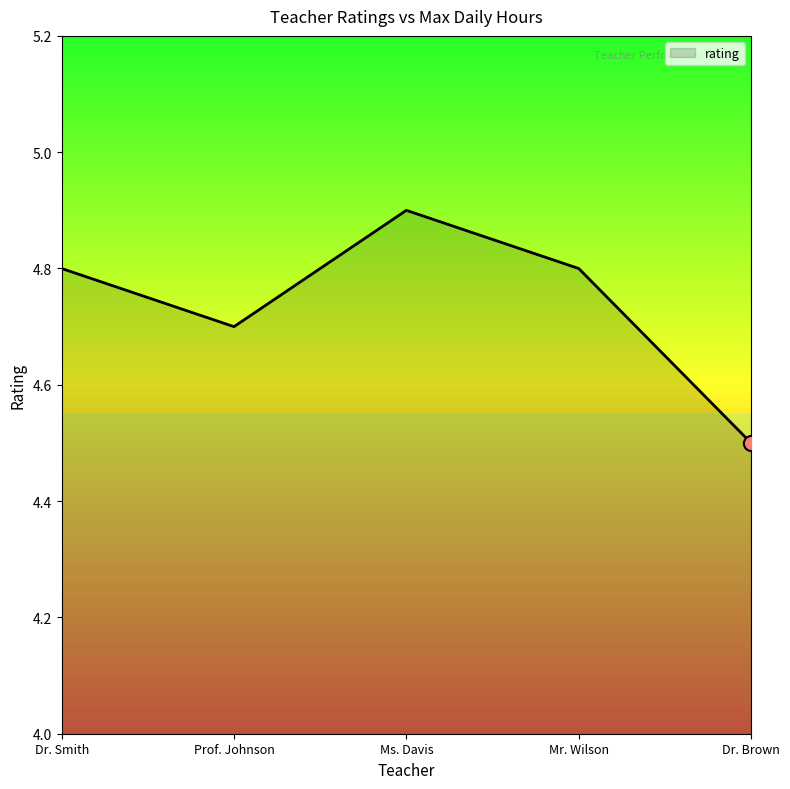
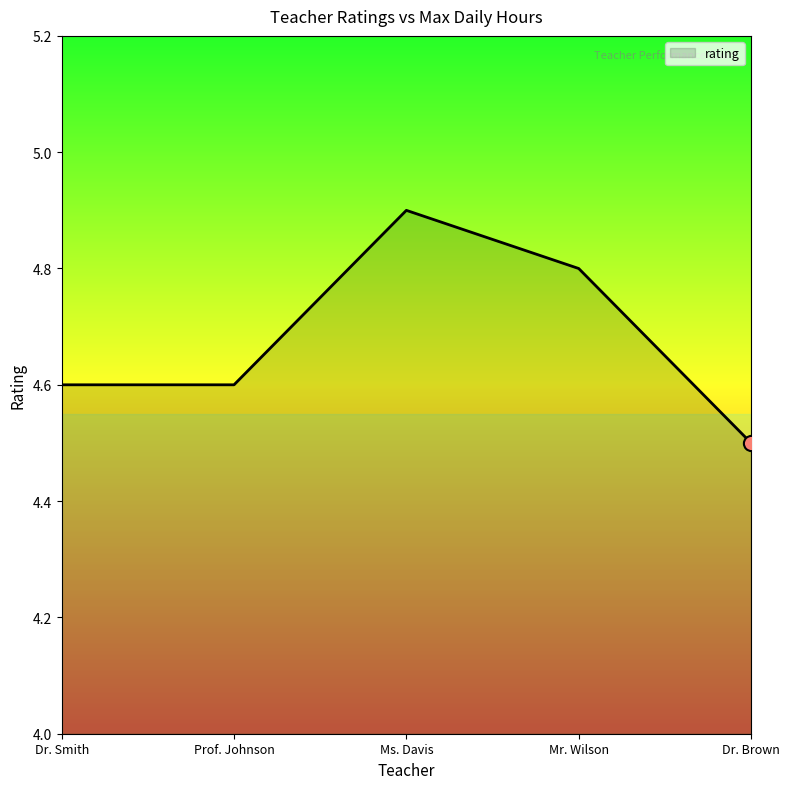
rating, Dr. Smith: 4.8 -> 4.6
rating, Prof. Johnson: 4.7 -> 4.6
